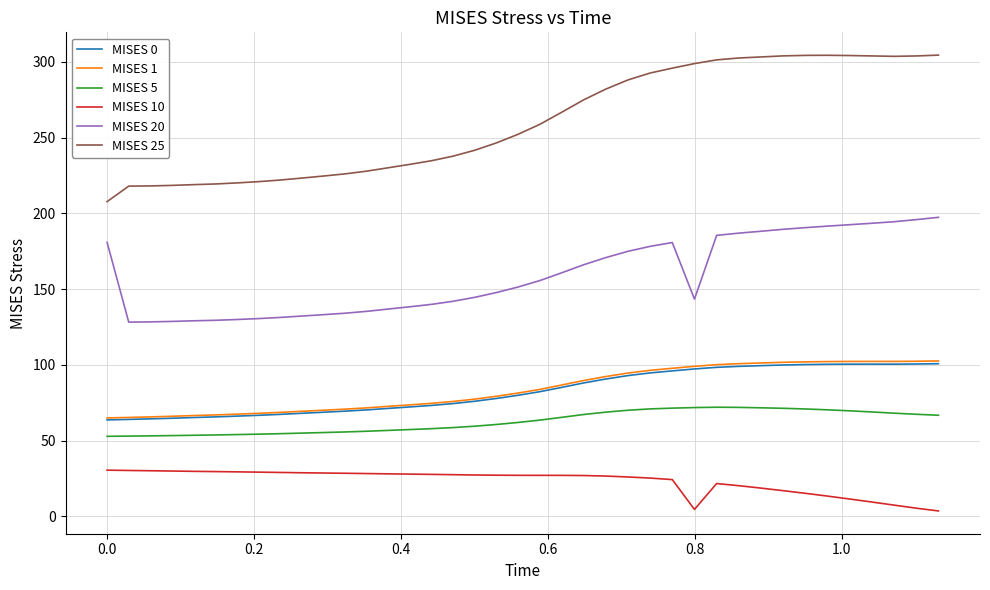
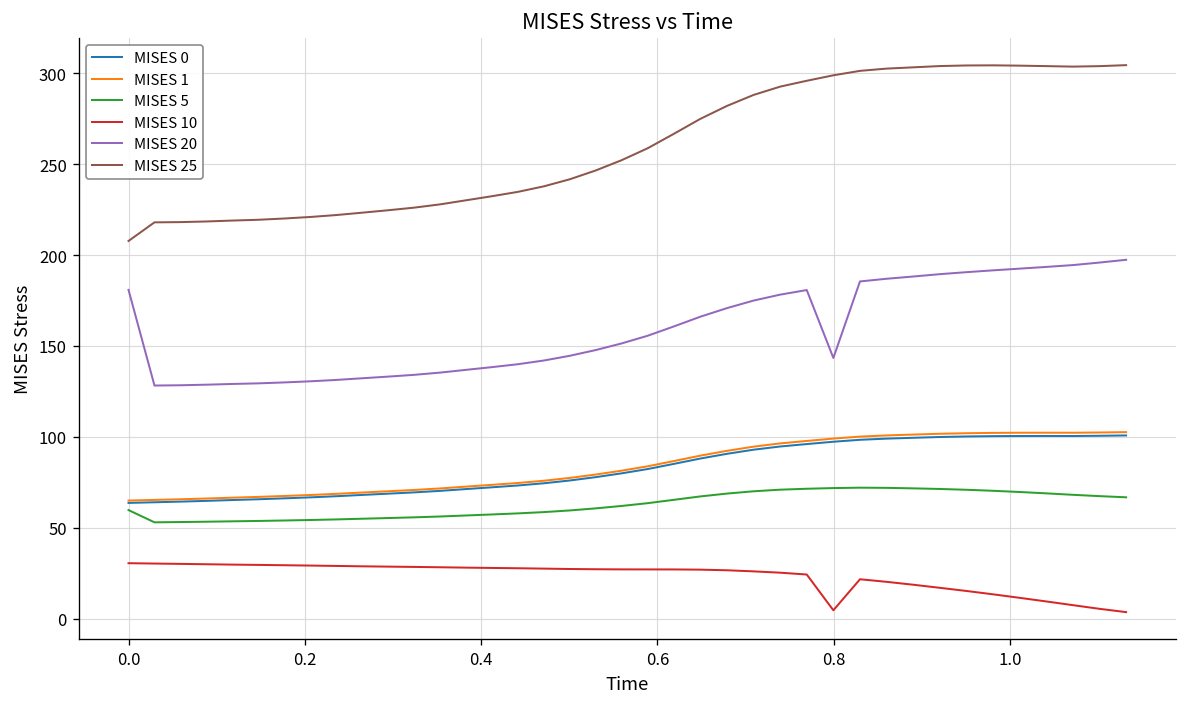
MISES 5, 0.0: 53 -> 60
